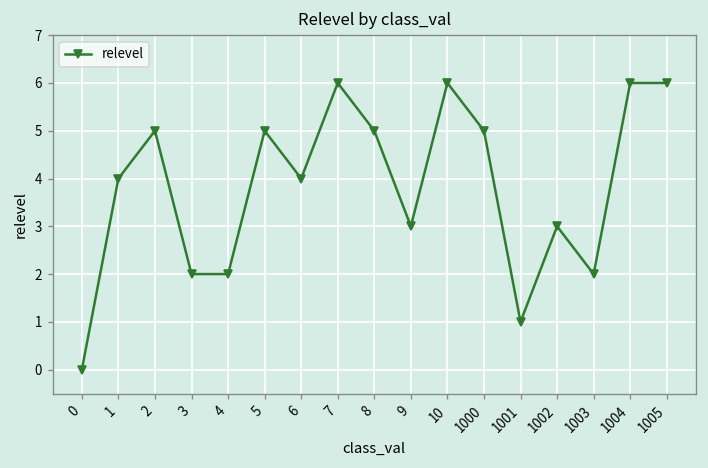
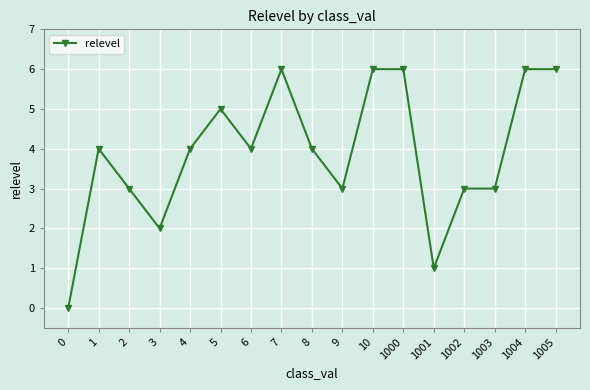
2: 5 -> 3
4: 2 -> 4
8: 5 -> 4
1000: 5 -> 6
1003: 2 -> 3
